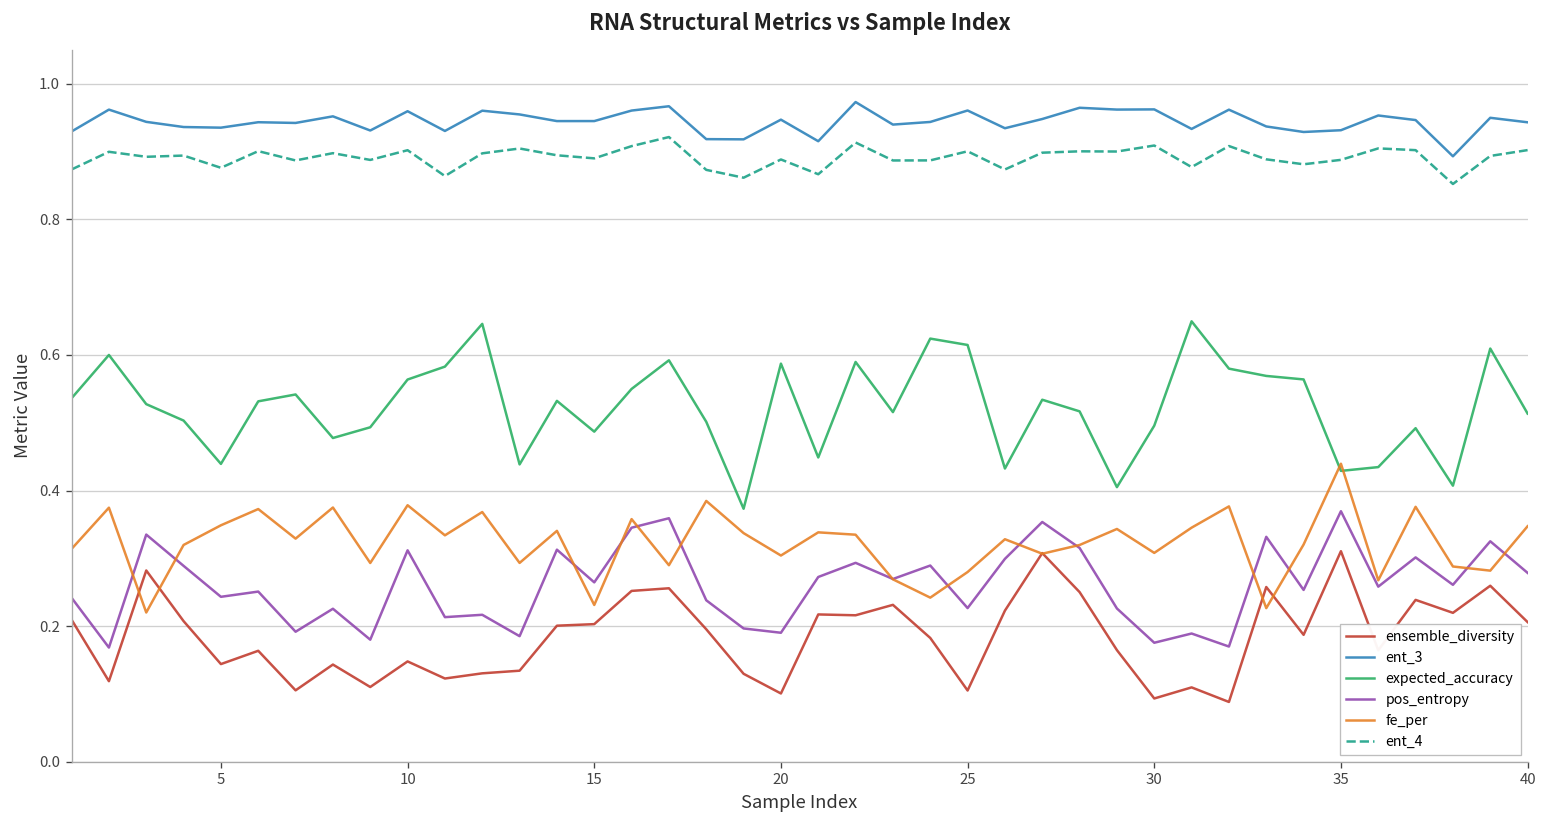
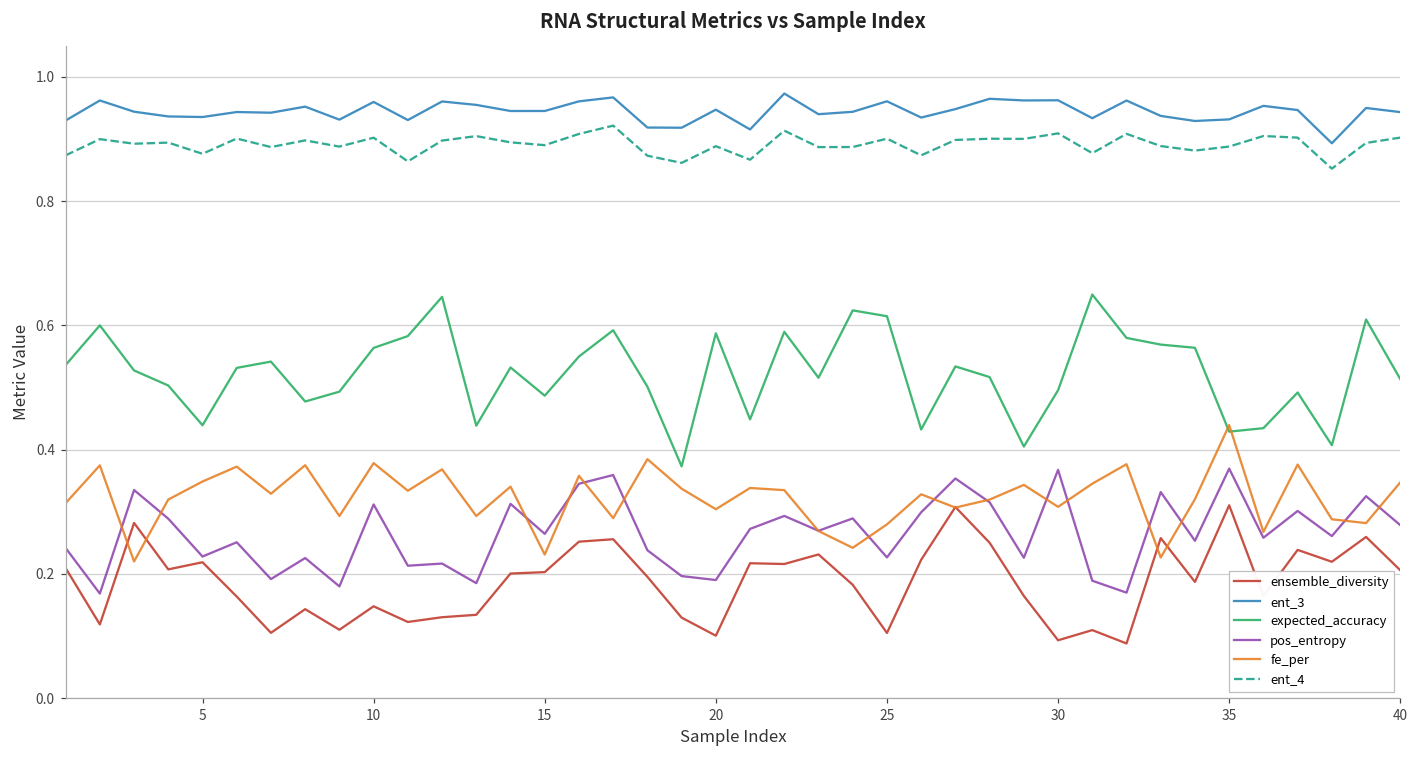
ensemble_diversity, 5: 0.14 -> 0.22
pos_entropy, 5: 0.24 -> 0.23
pos_entropy, 30: 0.18 -> 0.37
